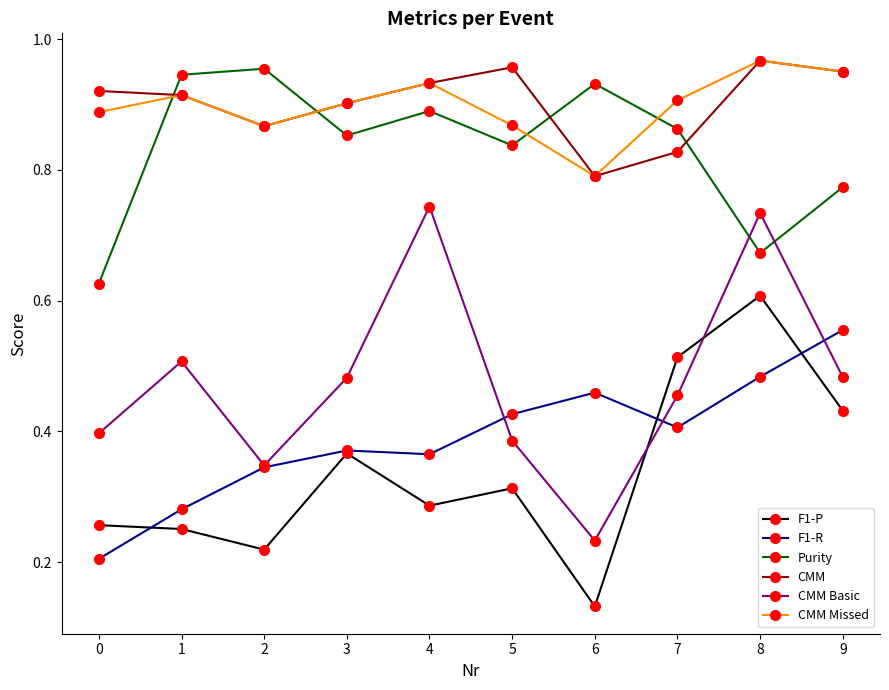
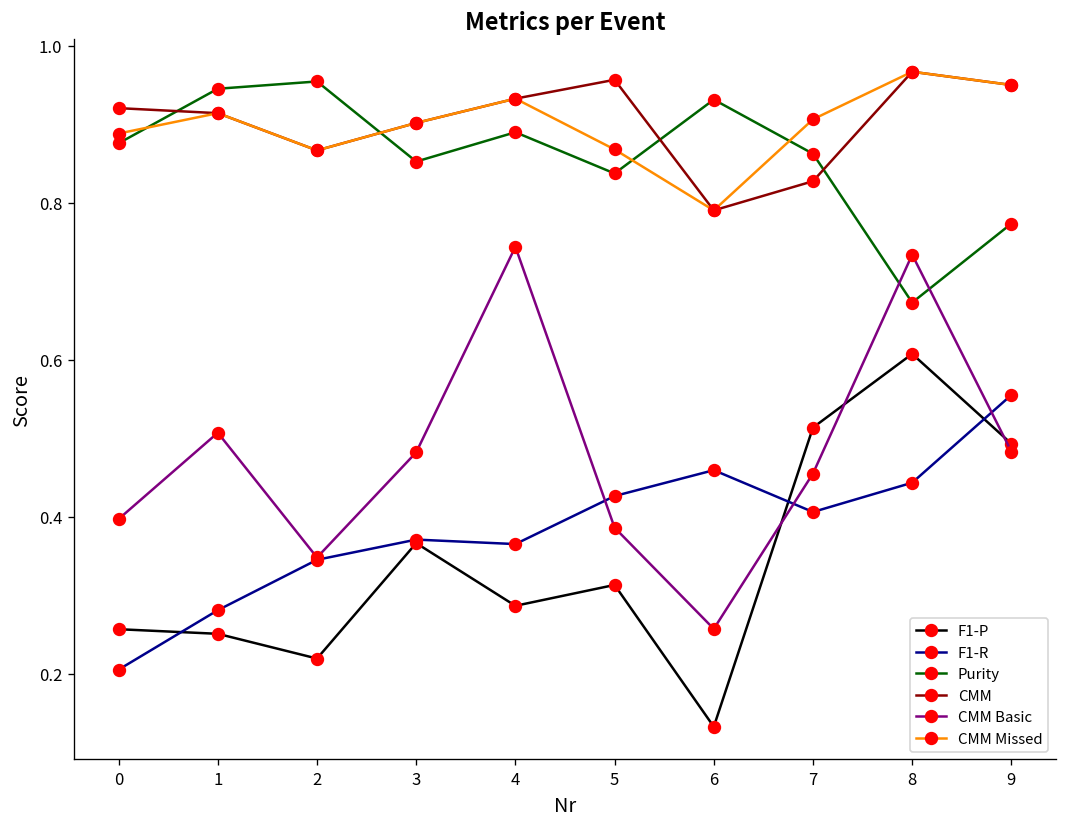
Purity, 0: 0.63 -> 0.88
CMM Basic, 6: 0.23 -> 0.26
F1-R, 8: 0.48 -> 0.44
F1-P, 9: 0.43 -> 0.49
